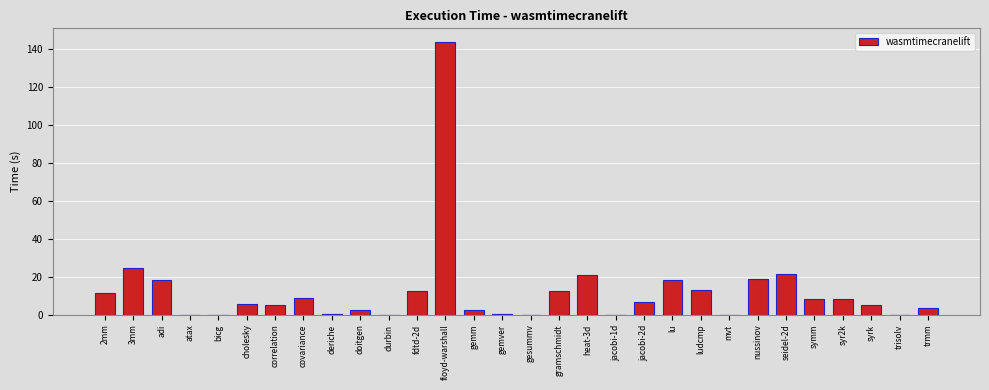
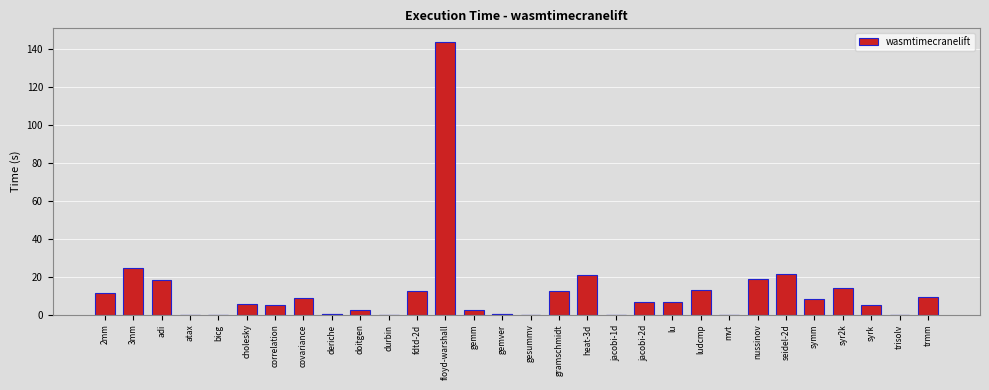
wasmtimecranelift, lu: 18 -> 6
wasmtimecranelift, syr2k: 8 -> 14
wasmtimecranelift, trmm: 4 -> 9
